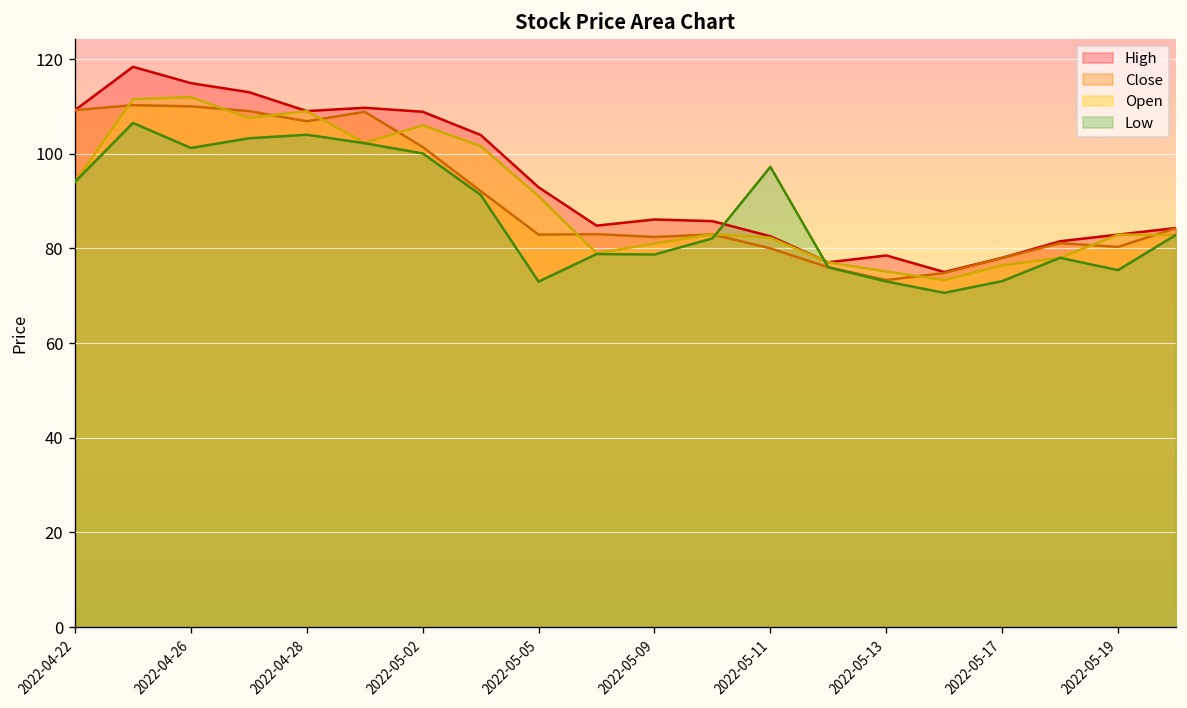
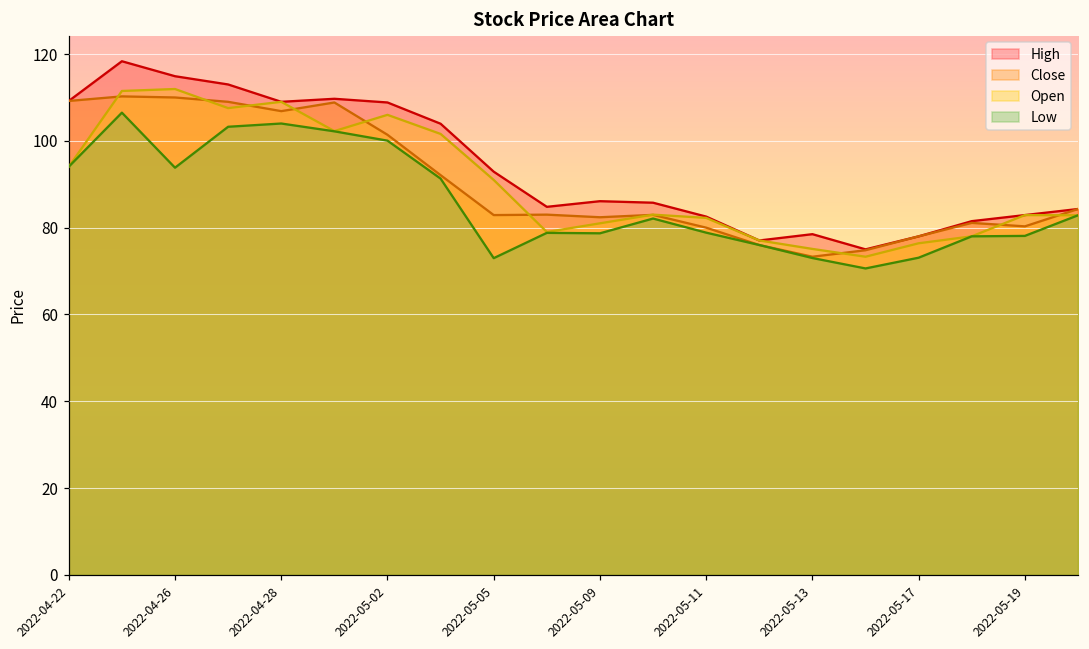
Low, 2022-04-26: 101 -> 94
Low, 2022-05-11: 97 -> 79
Low, 2022-05-19: 75 -> 78
